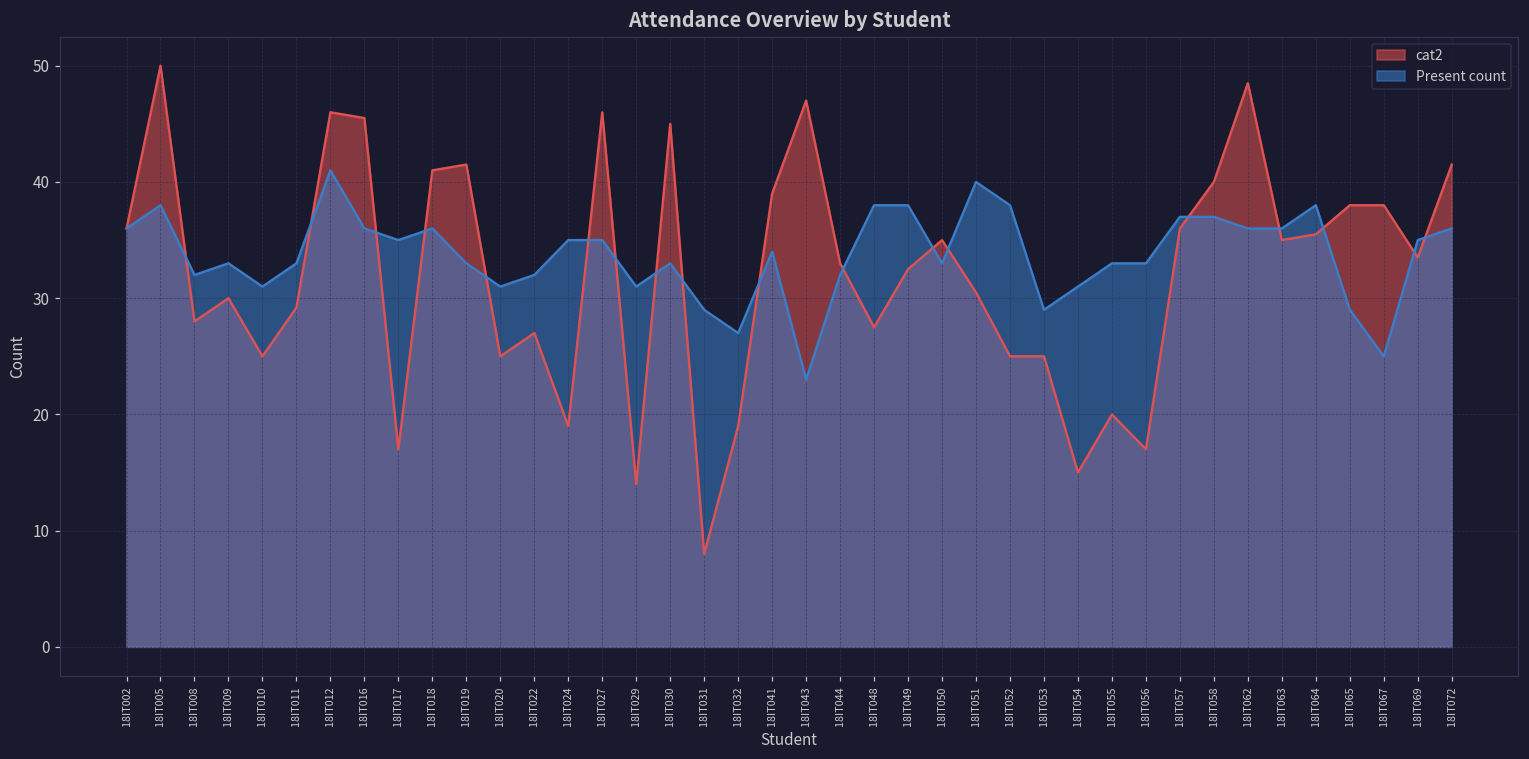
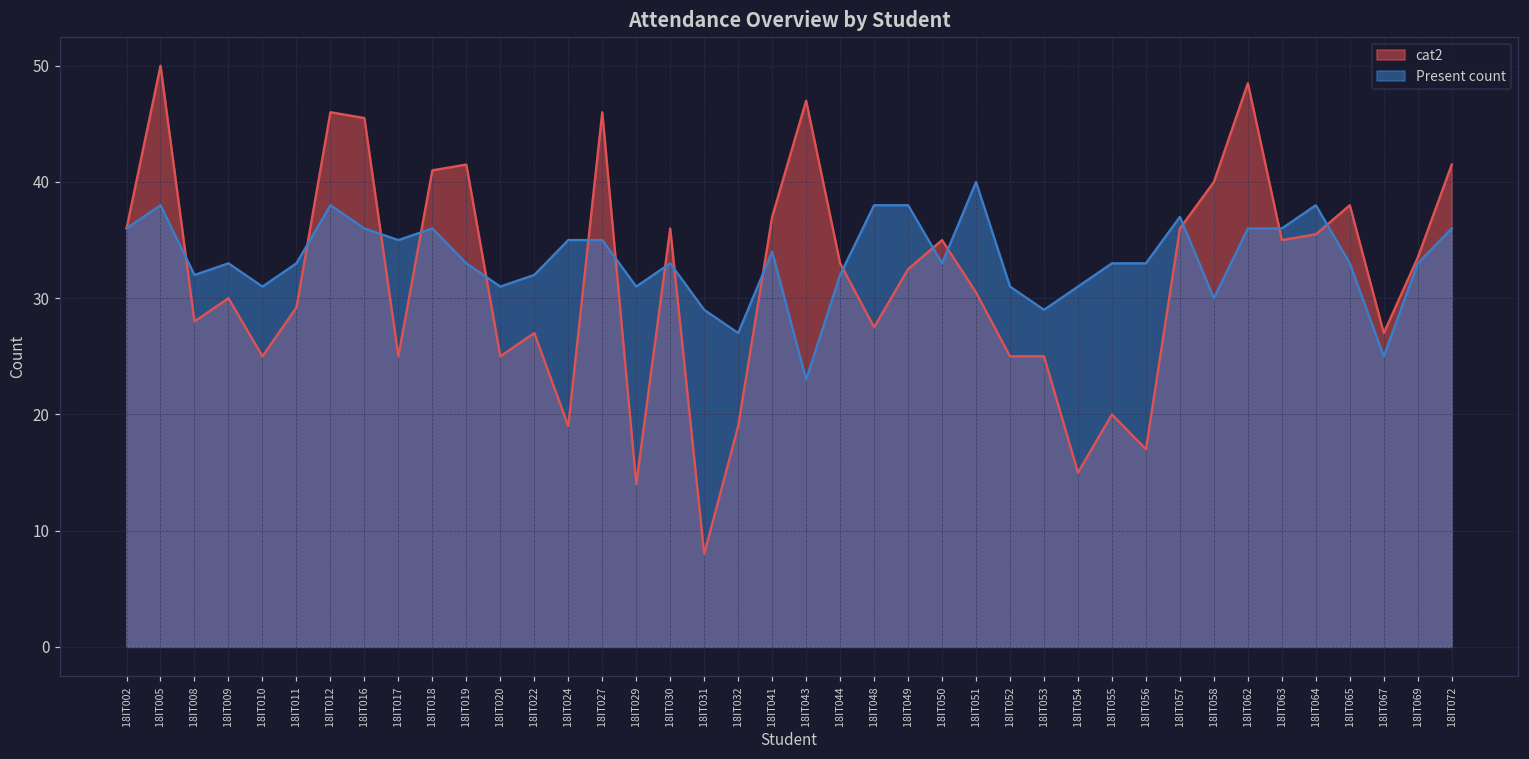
Present count, 18IT012: 41 -> 38
cat2, 18IT017: 17 -> 25
cat2, 18IT030: 45 -> 36
cat2, 18IT041: 39 -> 37
Present count, 18IT052: 38 -> 31
Present count, 18IT058: 37 -> 30
Present count, 18IT065: 29 -> 33
cat2, 18IT067: 38 -> 27
Present count, 18IT069: 35 -> 33
